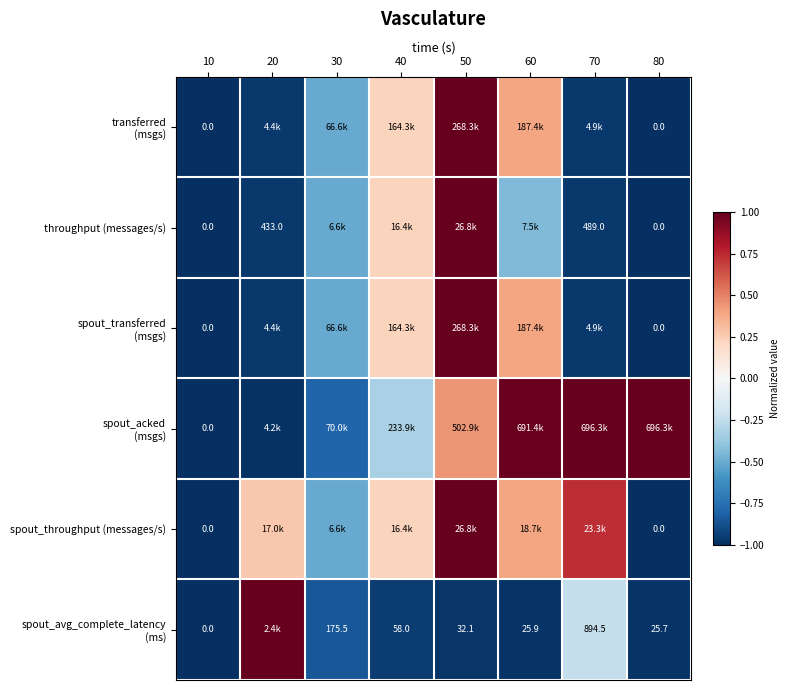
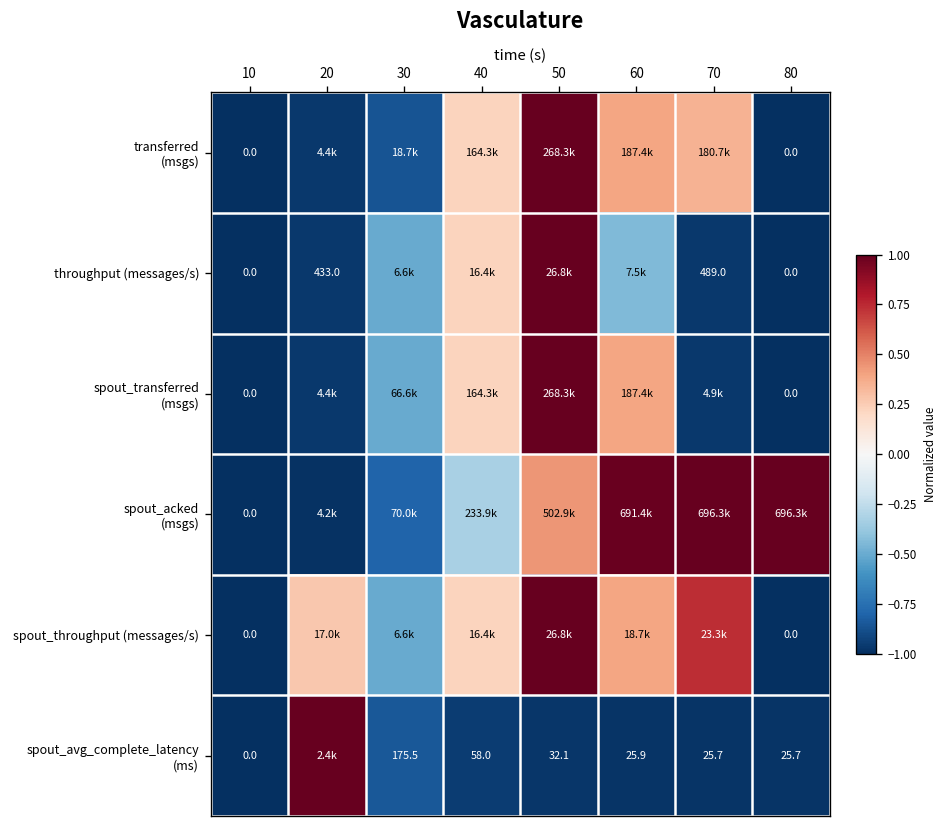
transferred (msgs), 30: 66.6k -> 18.7k
transferred (msgs), 70: 4.9k -> 180.7k
spout_avg_complete_latency (ms), 70: 894.5 -> 25.7
